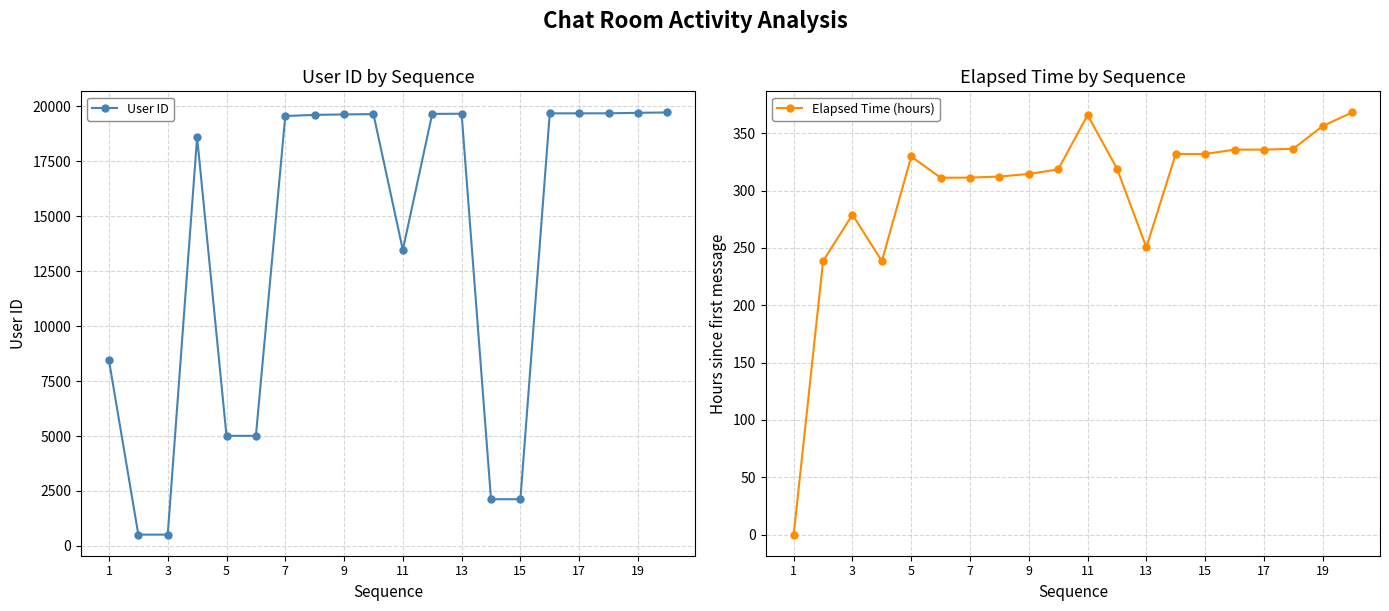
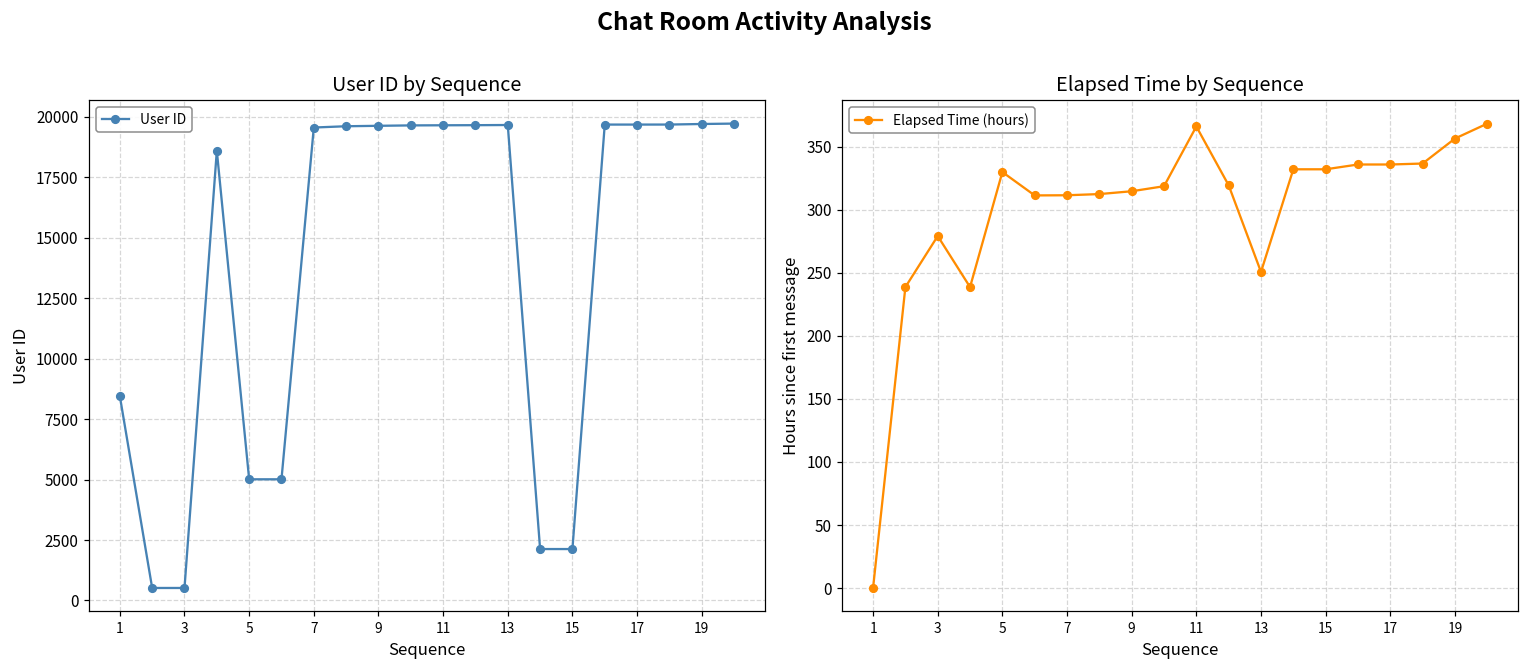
User ID by Sequence, 11: 13500 -> 19700
